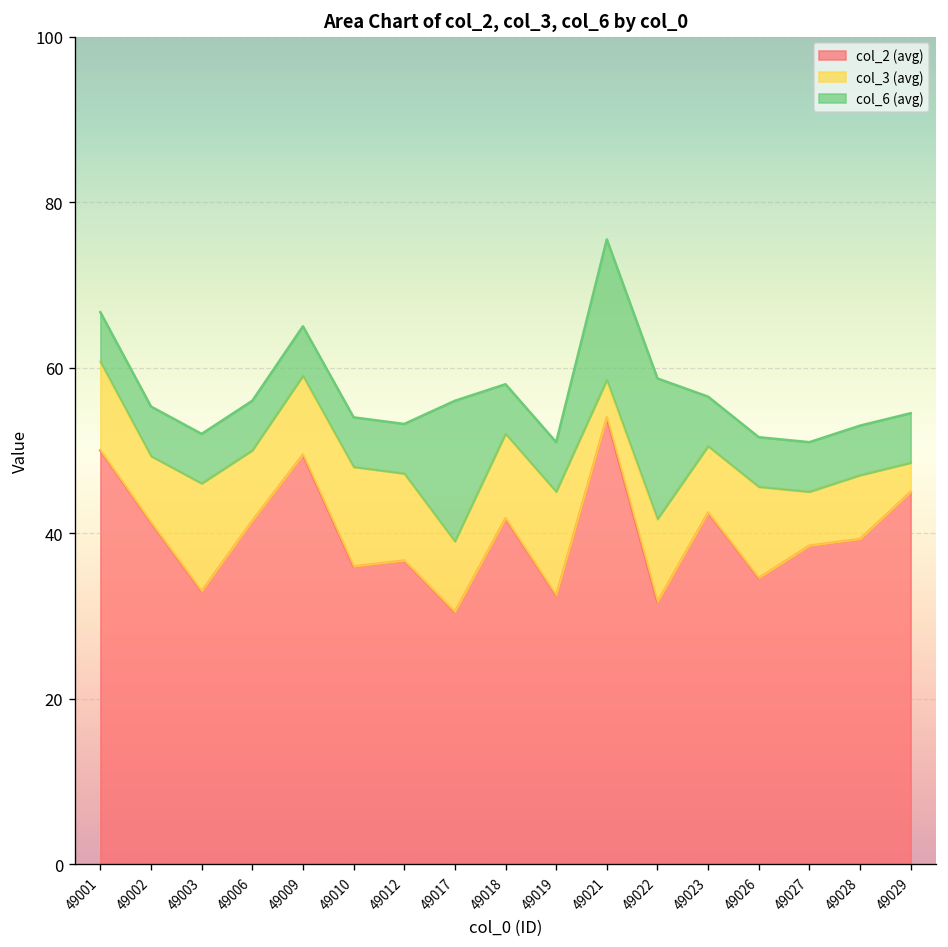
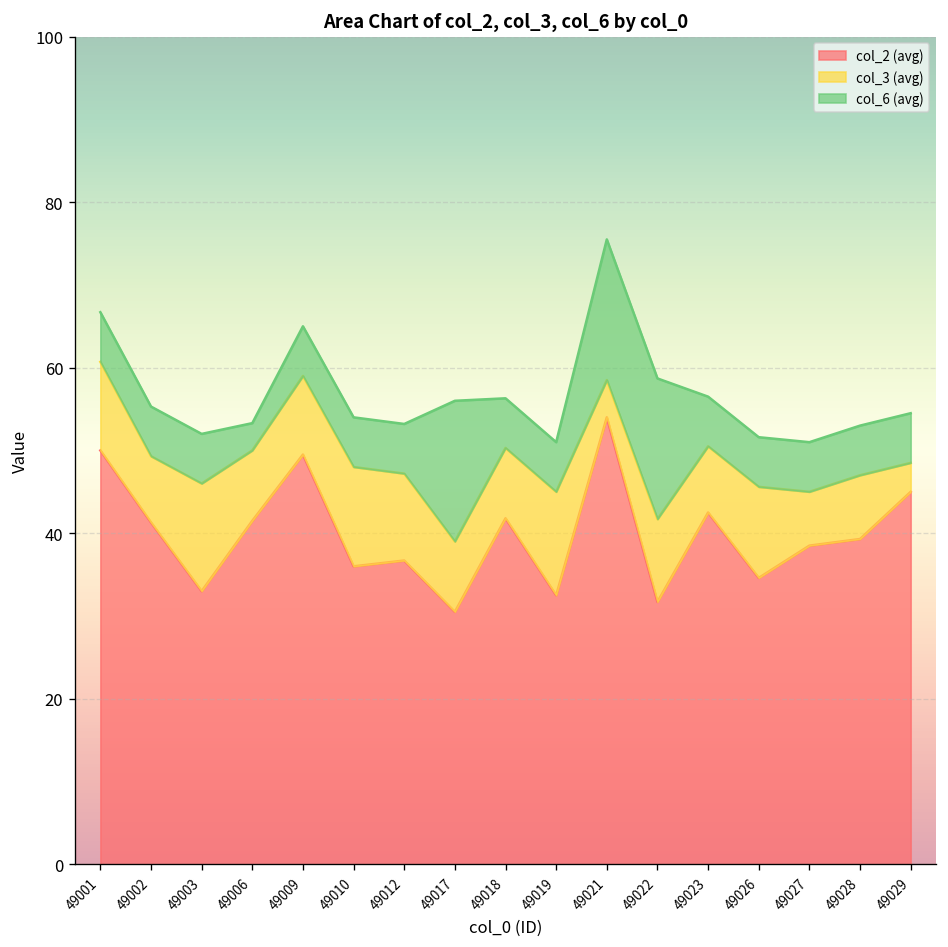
col_6 (avg), 49006: 6 -> 3
col_3 (avg), 49018: 10 -> 9
